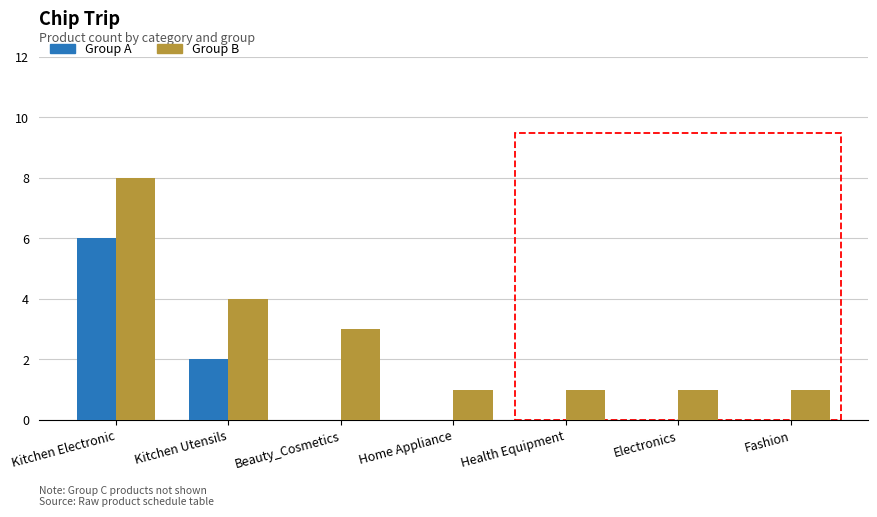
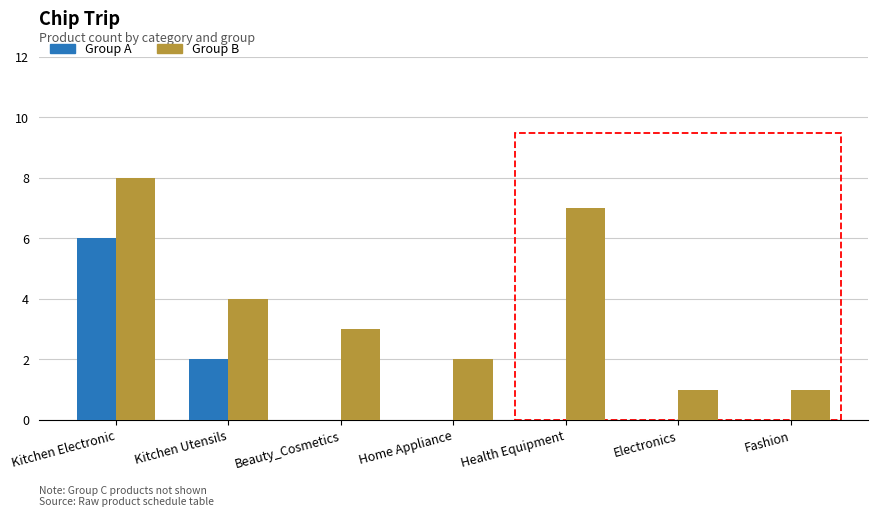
Group B, Home Appliance: 1 -> 2
Group B, Health Equipment: 1 -> 7
